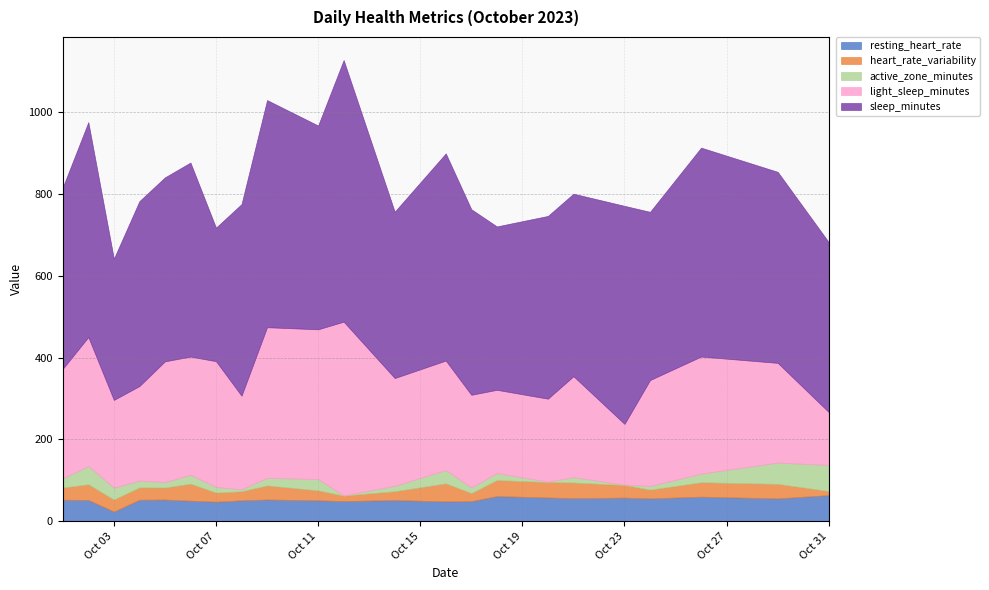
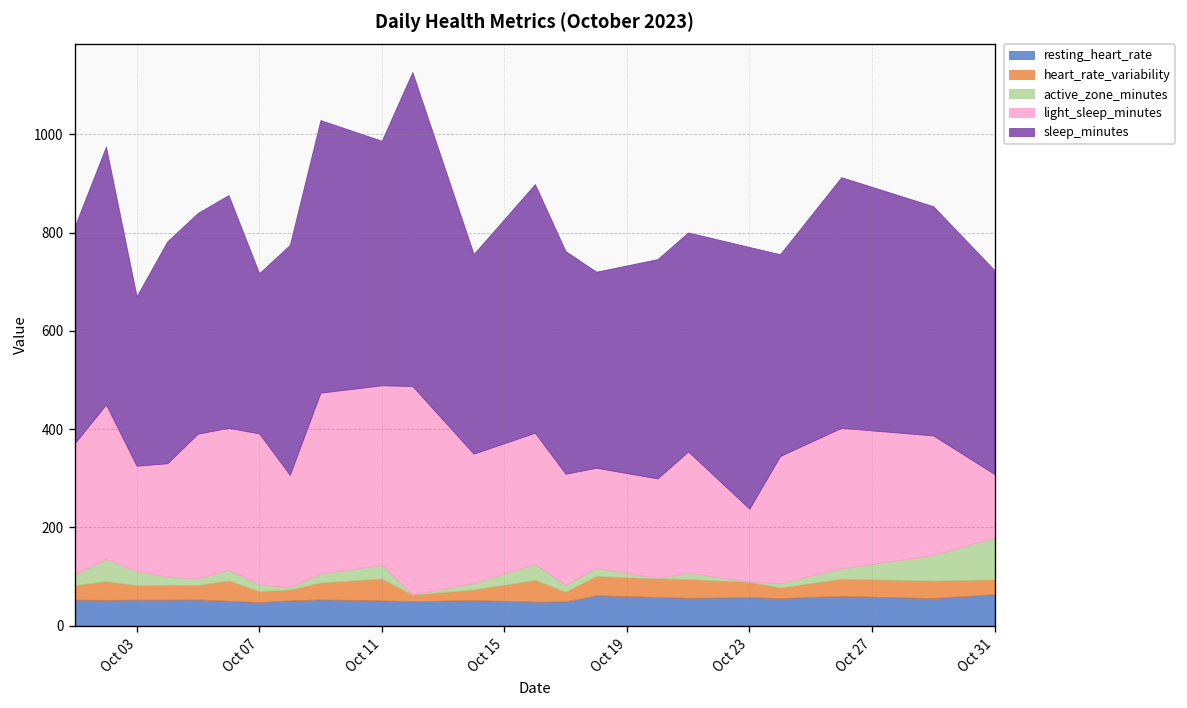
resting_heart_rate, Oct 03: 20 -> 50
heart_rate_variability, Oct 11: 20 -> 40
heart_rate_variability, Oct 31: 10 -> 30
active_zone_minutes, Oct 31: 60 -> 90
